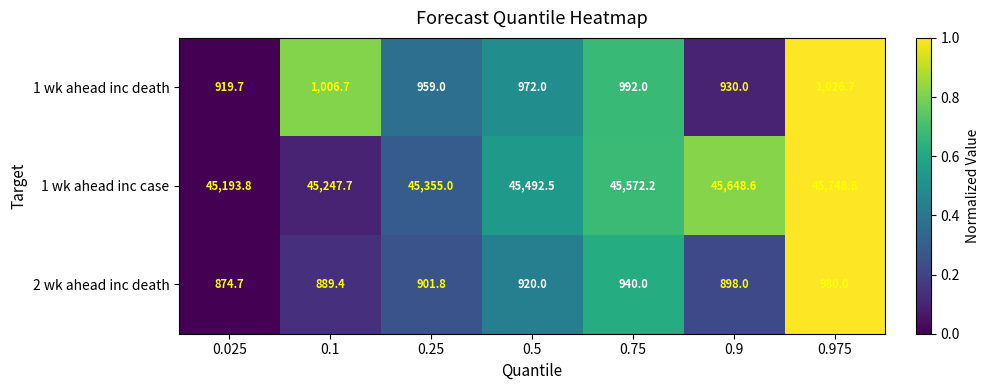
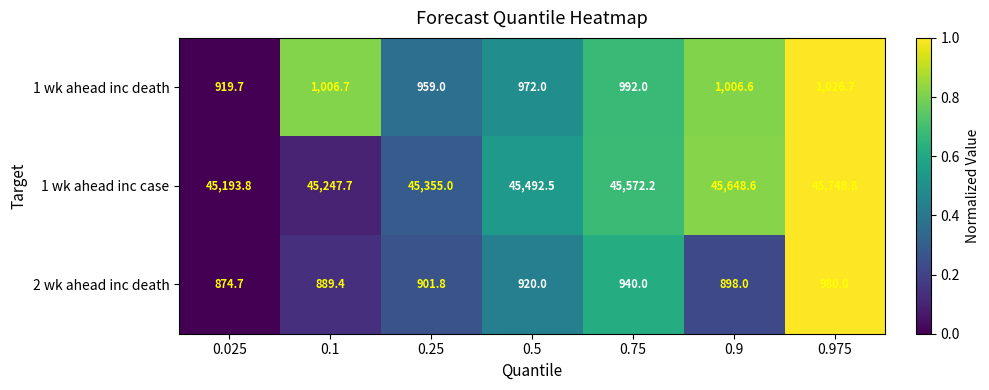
1 wk ahead inc death, 0.9: 930.0 -> 1,006.6
